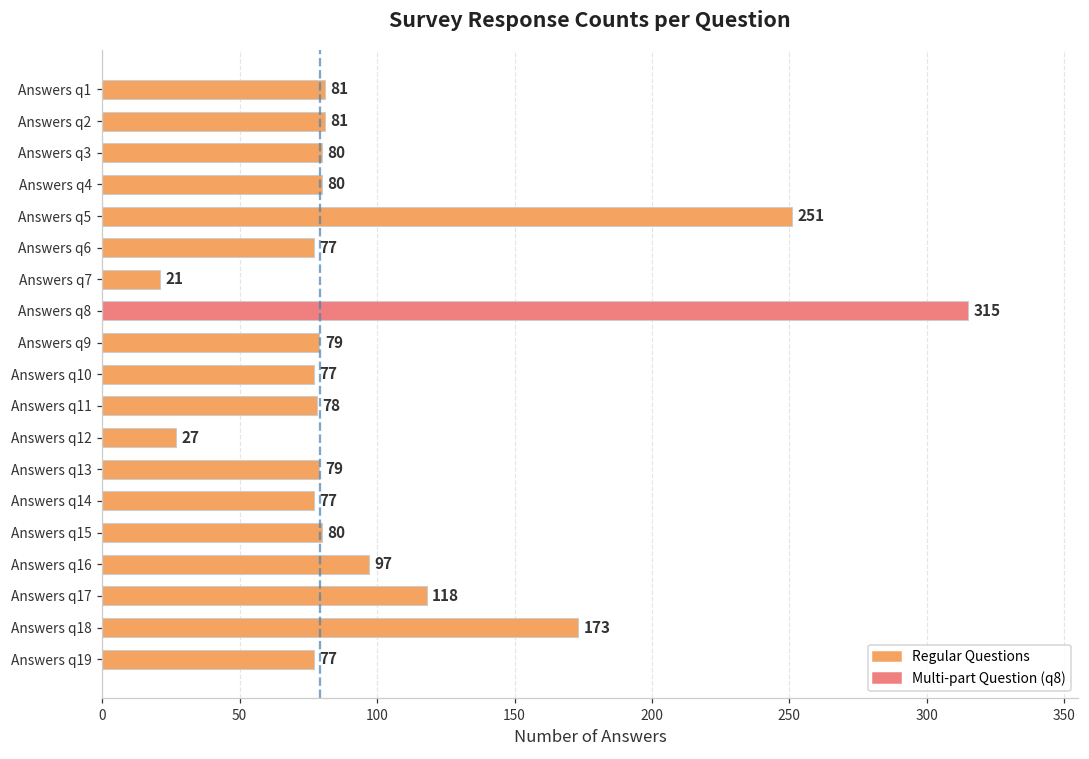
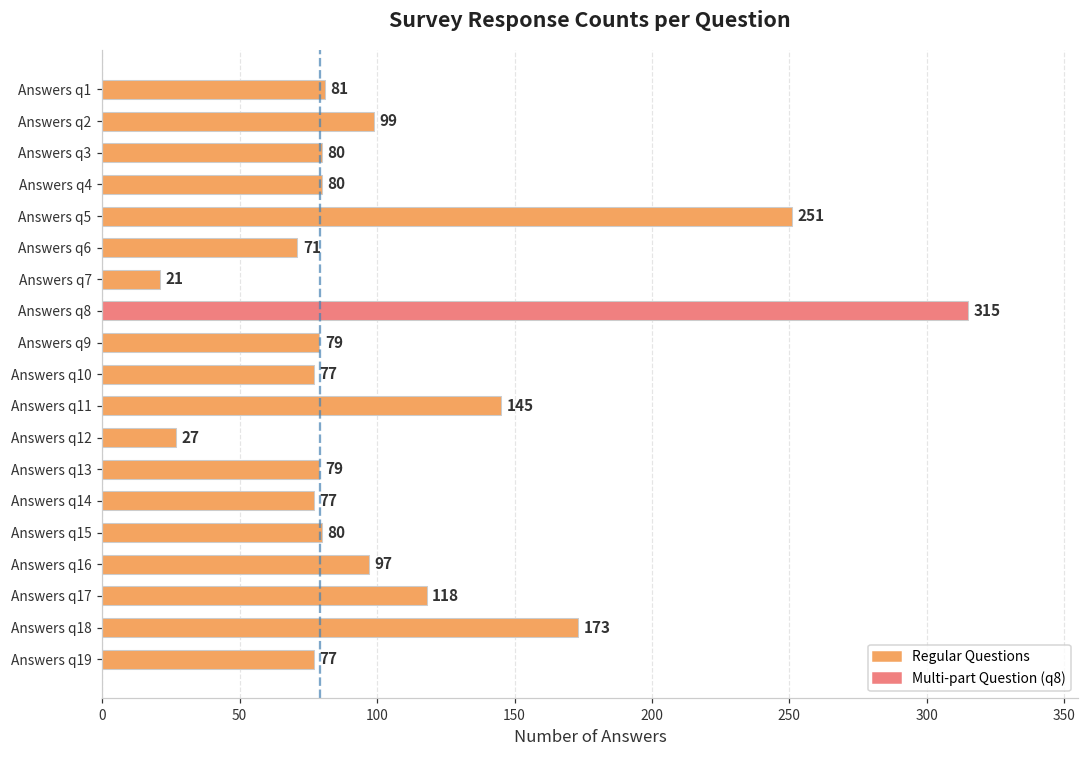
Answers q2: 81 -> 99
Answers q6: 77 -> 71
Answers q11: 78 -> 145
